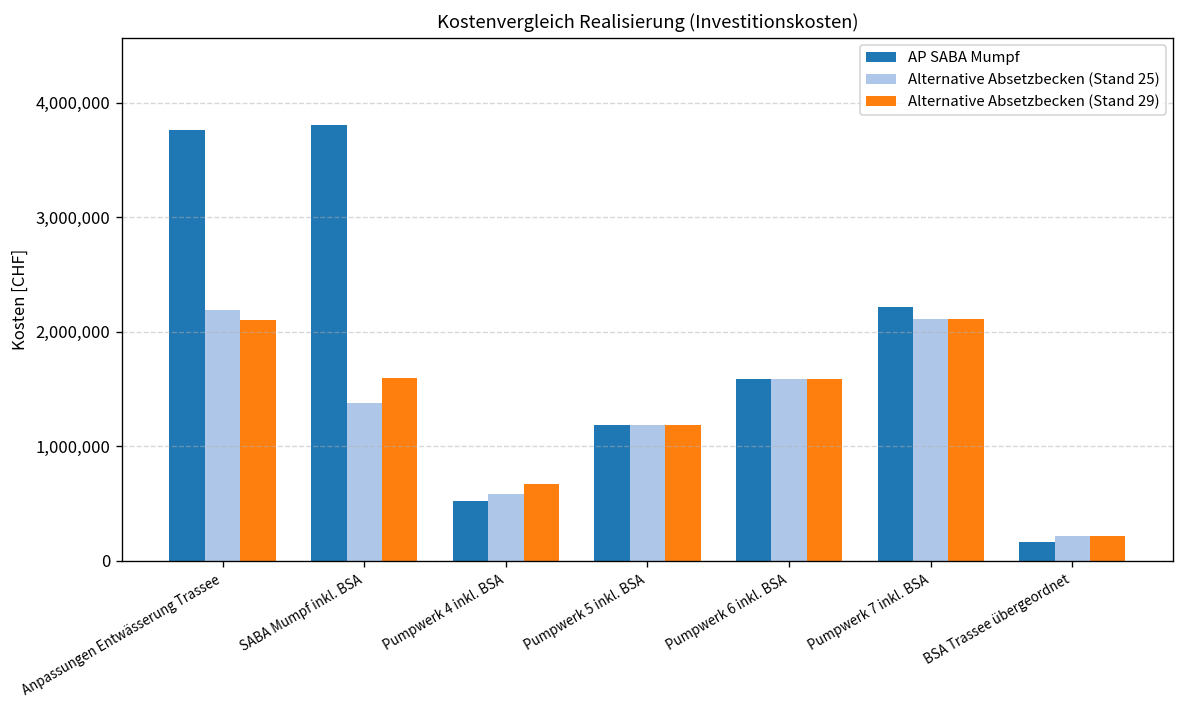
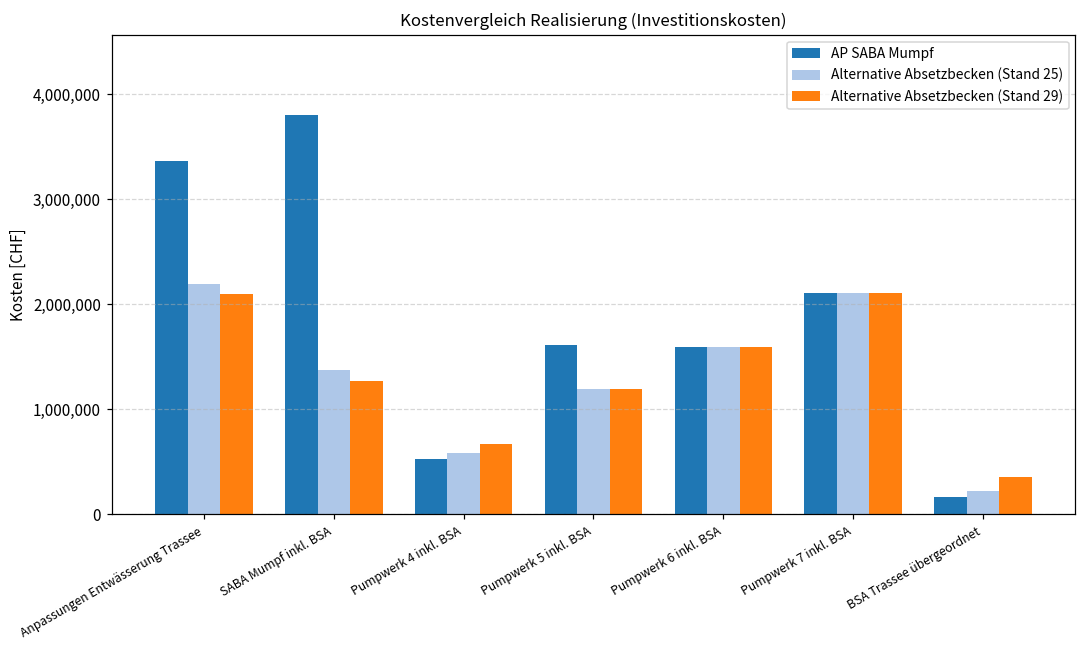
AP SABA Mumpf, Anpassungen Entwässerung Trassee: 3,800,000 -> 3,400,000
Alternative Absetzbecken (Stand 29), SABA Mumpf inkl. BSA: 1,600,000 -> 1,300,000
AP SABA Mumpf, Pumpwerk 5 inkl. BSA: 1,200,000 -> 1,600,000
AP SABA Mumpf, Pumpwerk 7 inkl. BSA: 2,200,000 -> 2,100,000
Alternative Absetzbecken (Stand 29), BSA Trassee übergeordnet: 200,000 -> 400,000
